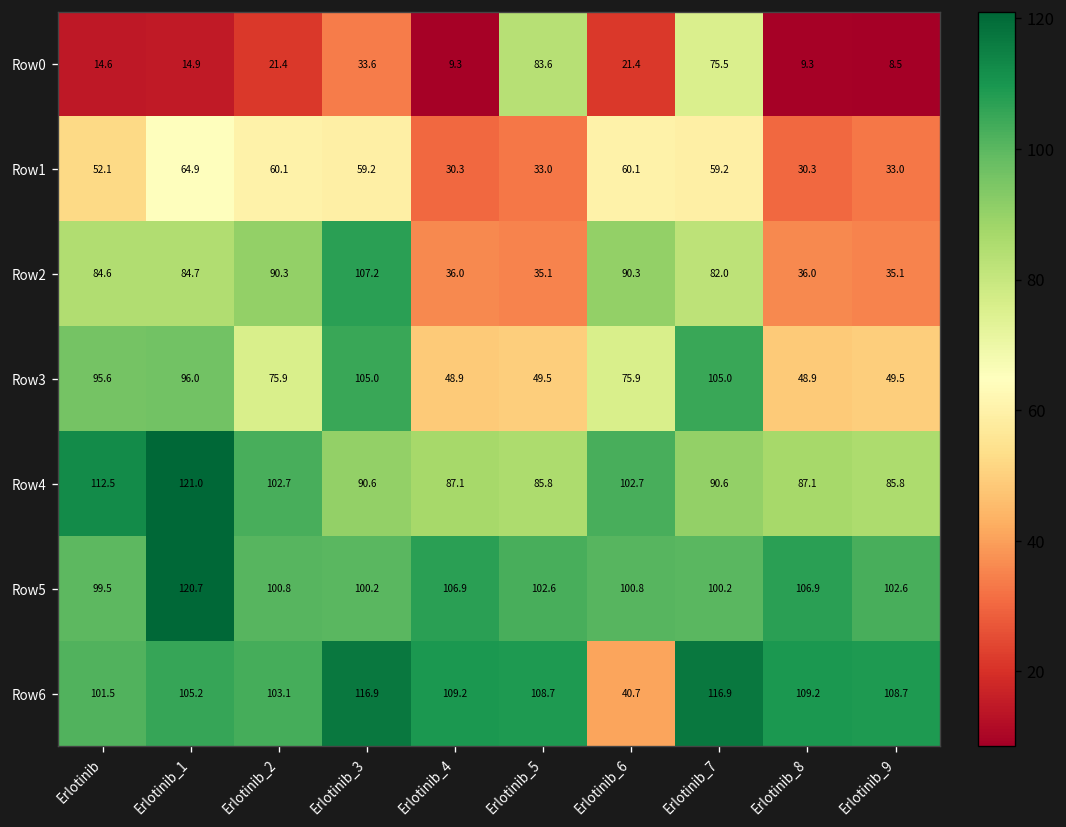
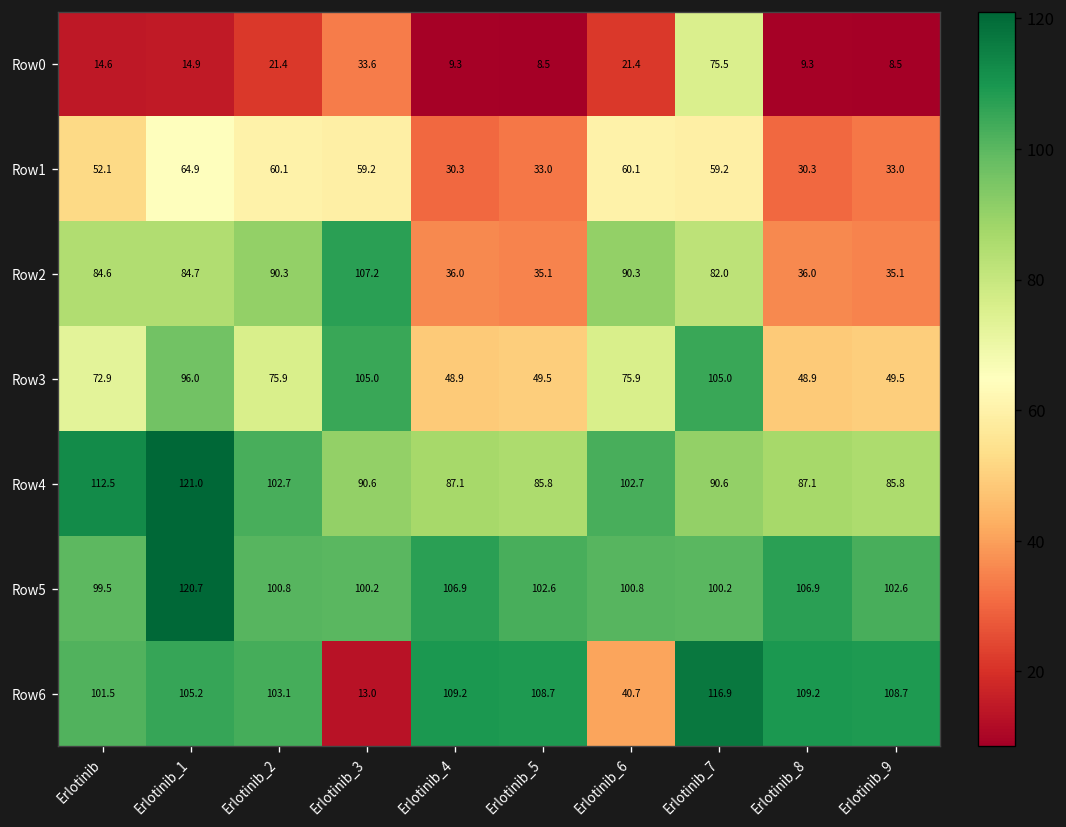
Row0, Erlotinib_5: 83.6 -> 8.5
Row3, Erlotinib: 95.6 -> 72.9
Row6, Erlotinib_3: 116.9 -> 13.0
